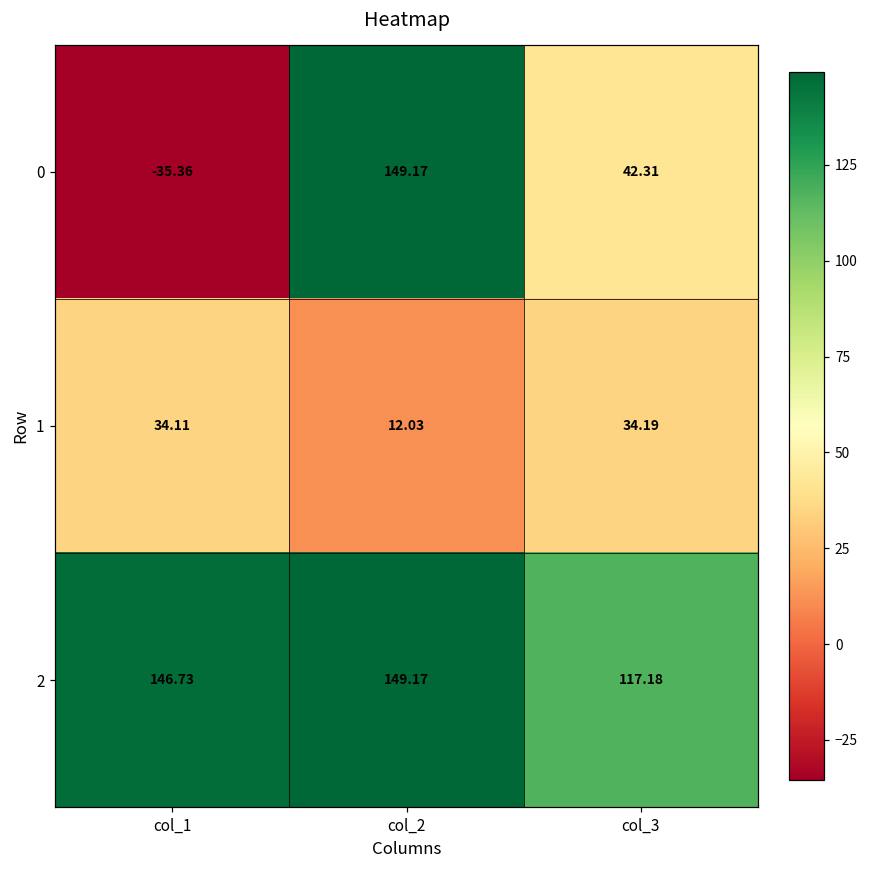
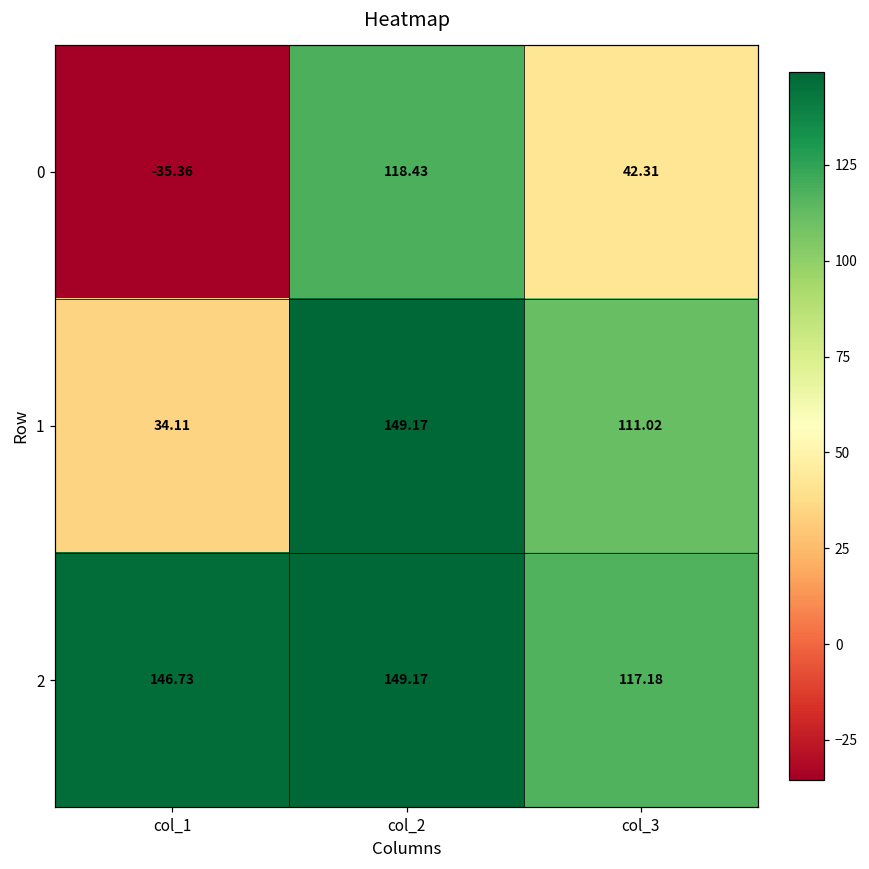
0, col_2: 149.17 -> 118.43
1, col_2: 12.03 -> 149.17
1, col_3: 34.19 -> 111.02
